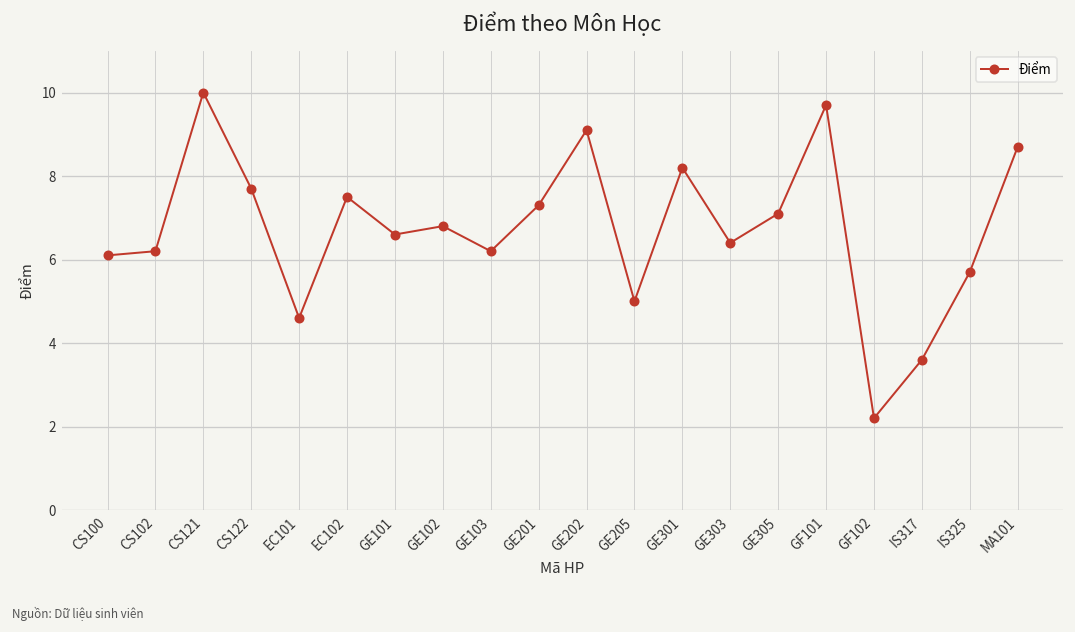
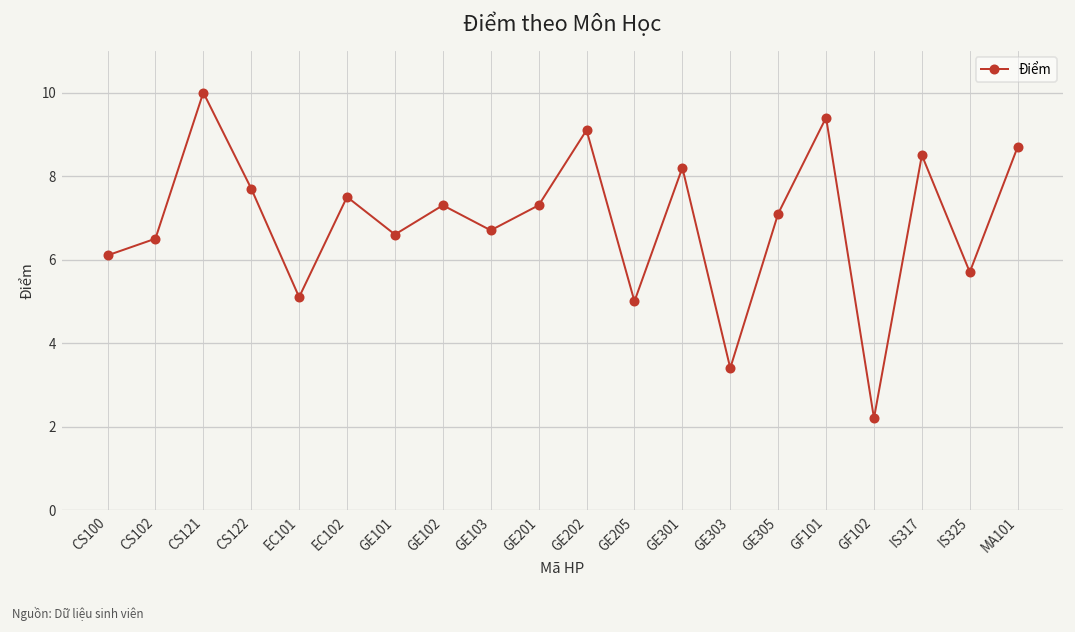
CS102: 6.2 -> 6.5
EC101: 4.6 -> 5.1
GE102: 6.8 -> 7.3
GE103: 6.2 -> 6.7
GE303: 6.4 -> 3.4
GF101: 9.7 -> 9.4
IS317: 3.6 -> 8.5
